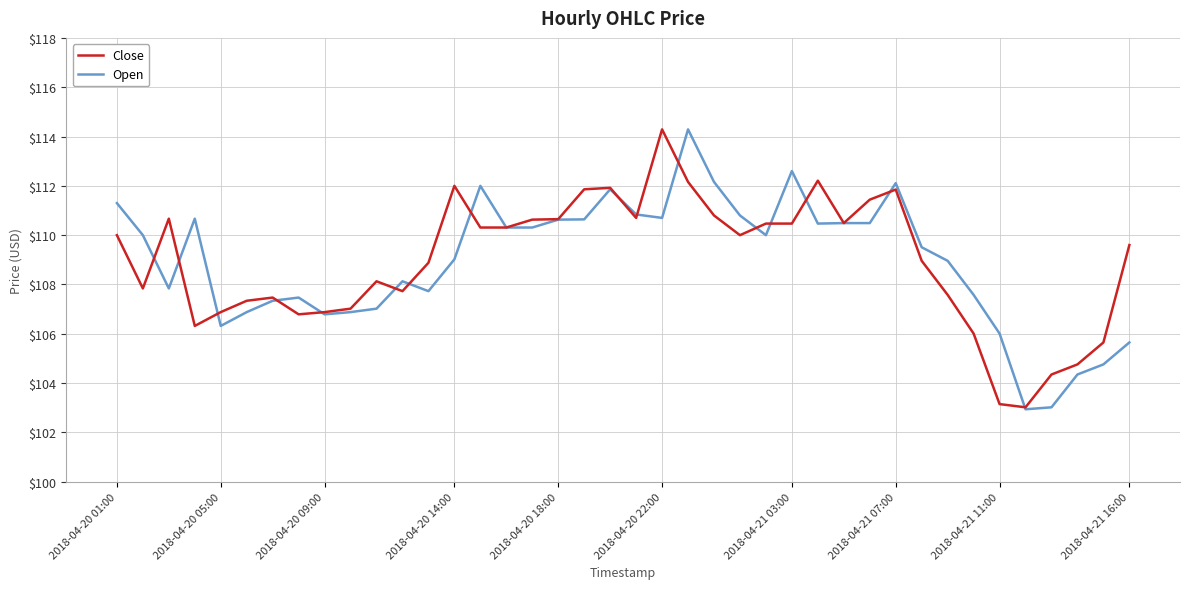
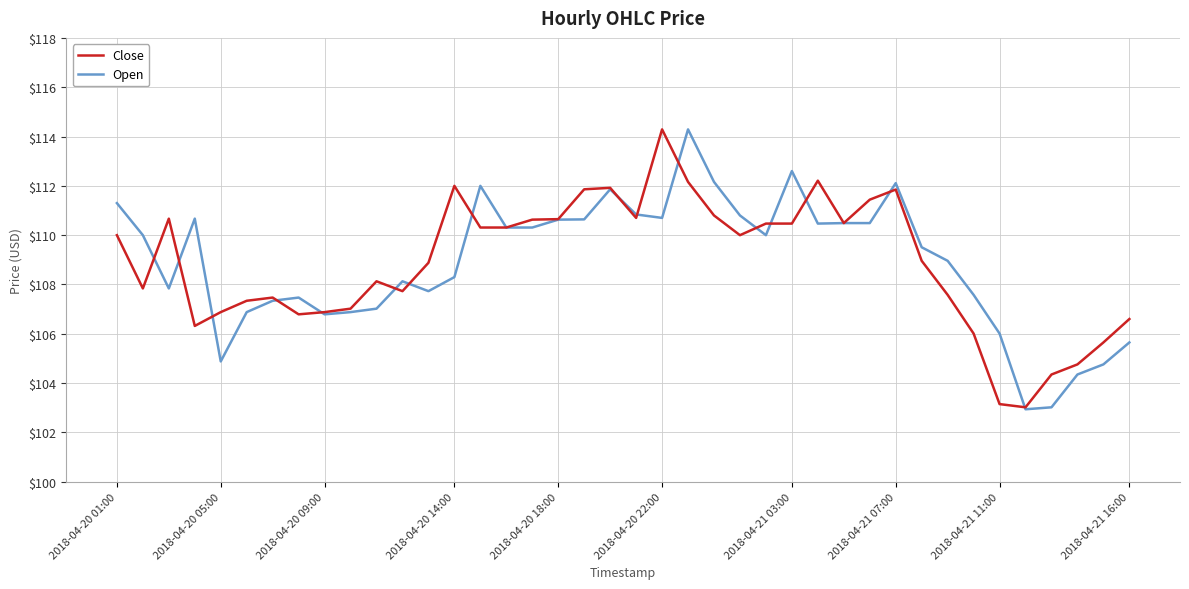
Open, 2018-04-20 05:00: $106.3 -> $104.9
Open, 2018-04-20 14:00: $109.0 -> $108.3
Close, 2018-04-21 16:00: $109.6 -> $106.6
